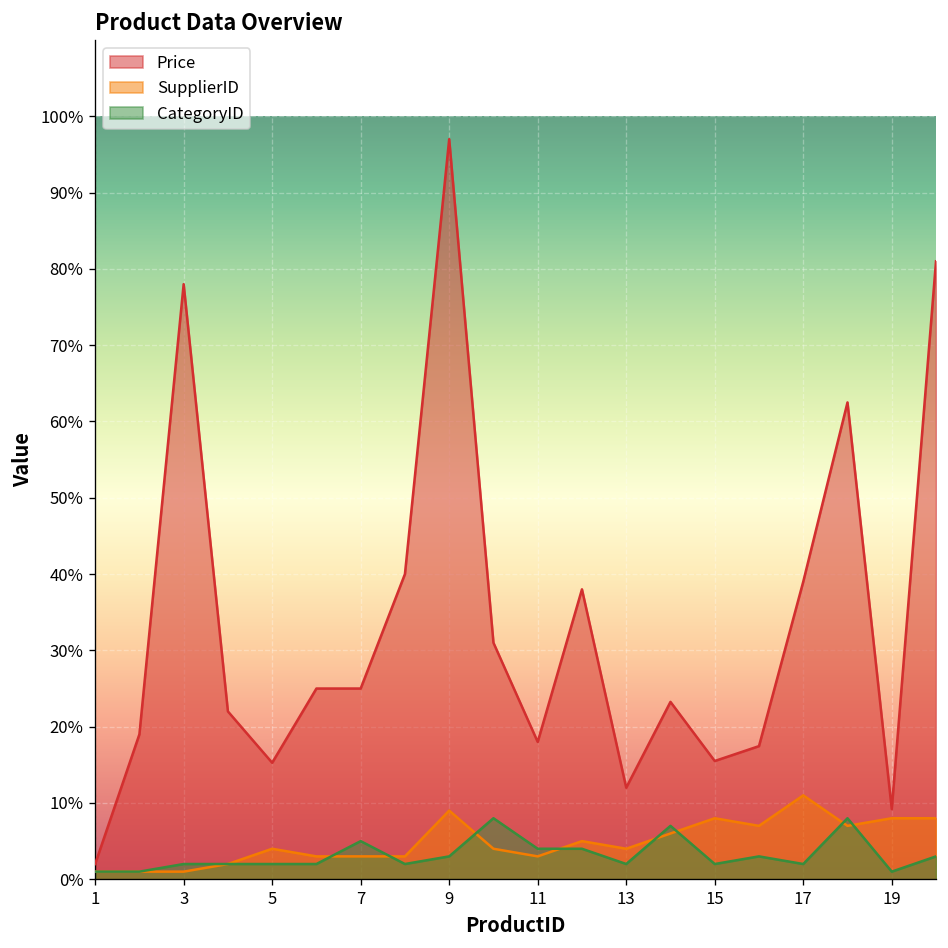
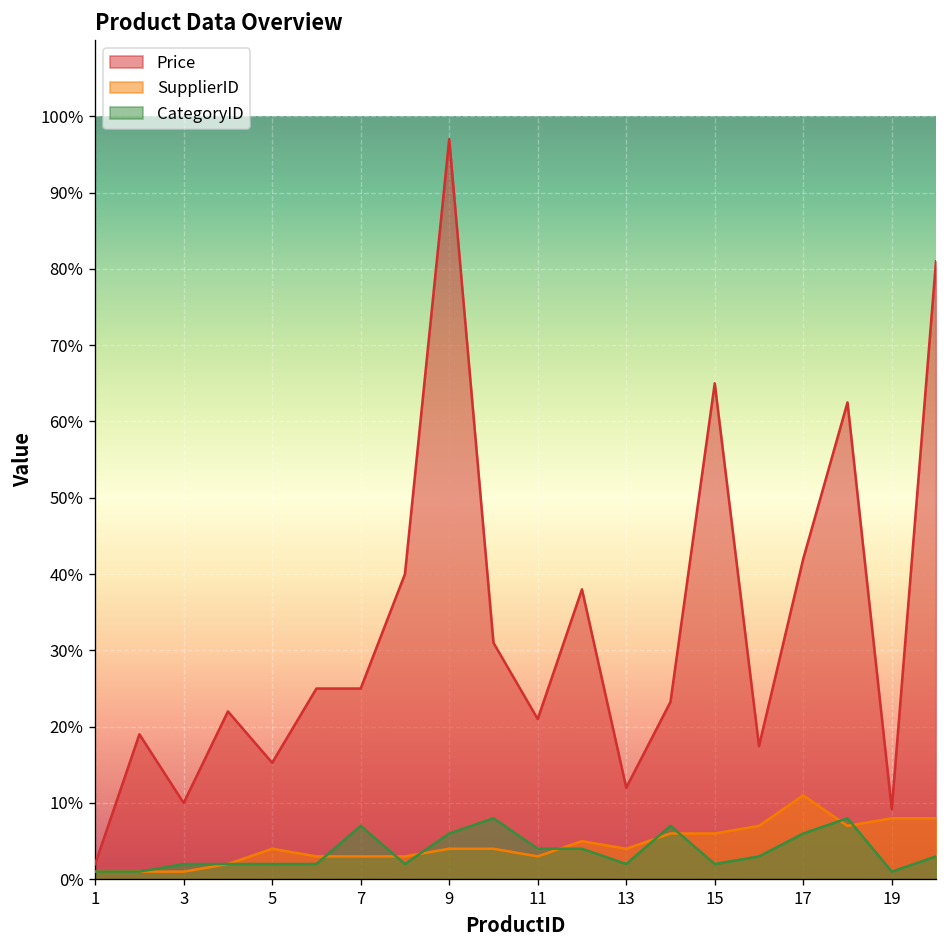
Price, 3: 78% -> 10%
CategoryID, 7: 5% -> 7%
SupplierID, 9: 9% -> 4%
CategoryID, 9: 3% -> 6%
Price, 11: 18% -> 21%
Price, 15: 16% -> 65%
SupplierID, 15: 8% -> 6%
Price, 17: 39% -> 42%
CategoryID, 17: 2% -> 6%
